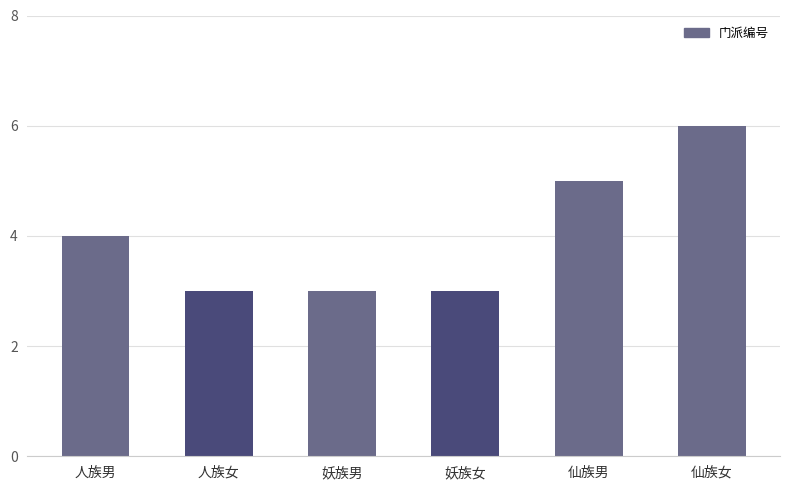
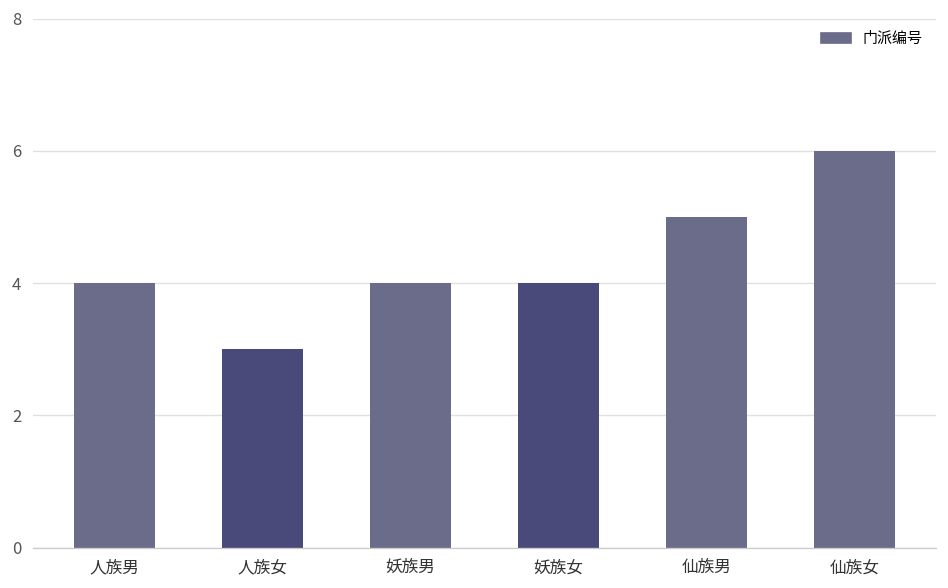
妖族男: 3 -> 4
妖族女: 3 -> 4
